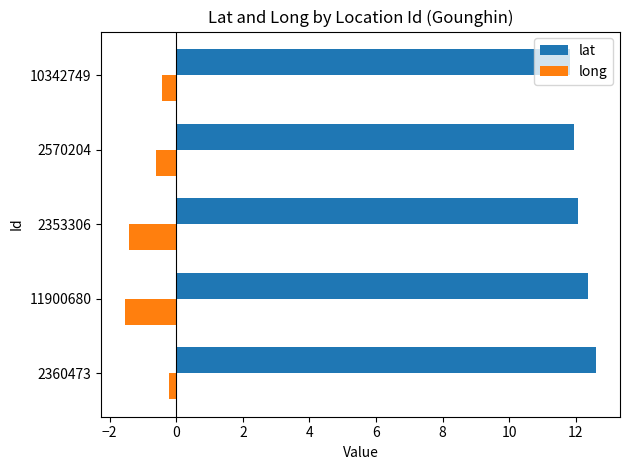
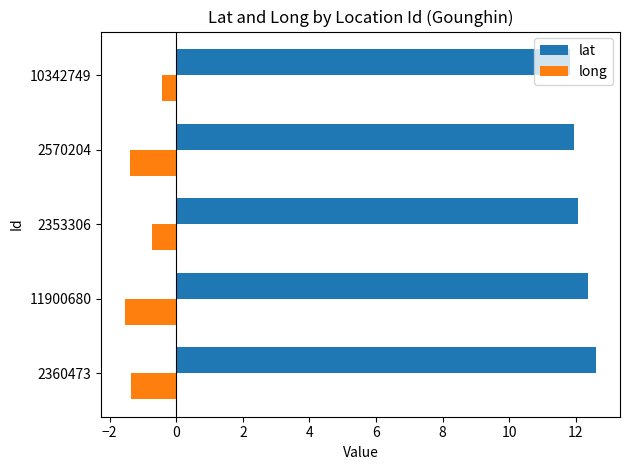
long, 2570204: -0.6 -> -1.4
long, 2353306: -1.4 -> -0.7
long, 2360473: -0.2 -> -1.4
